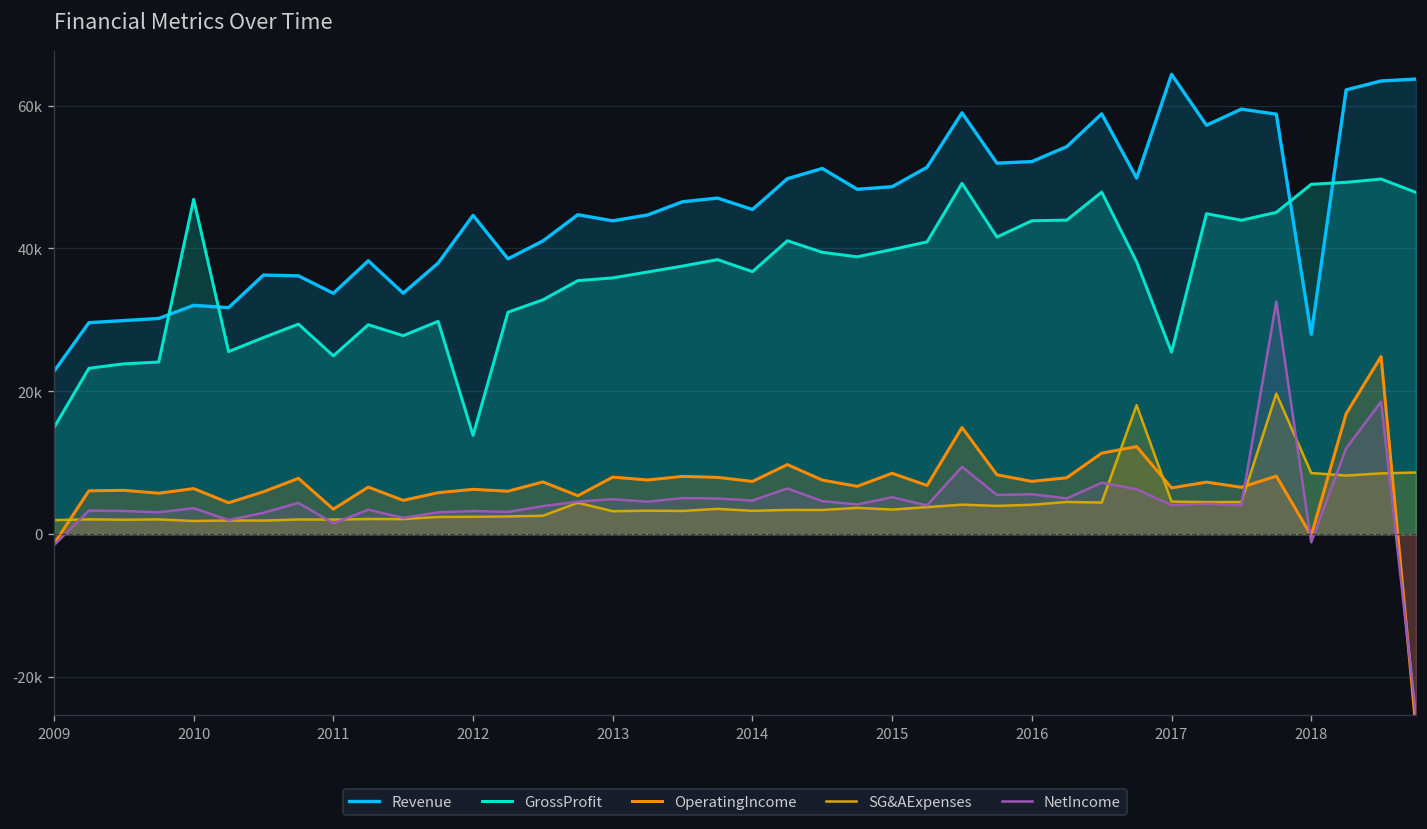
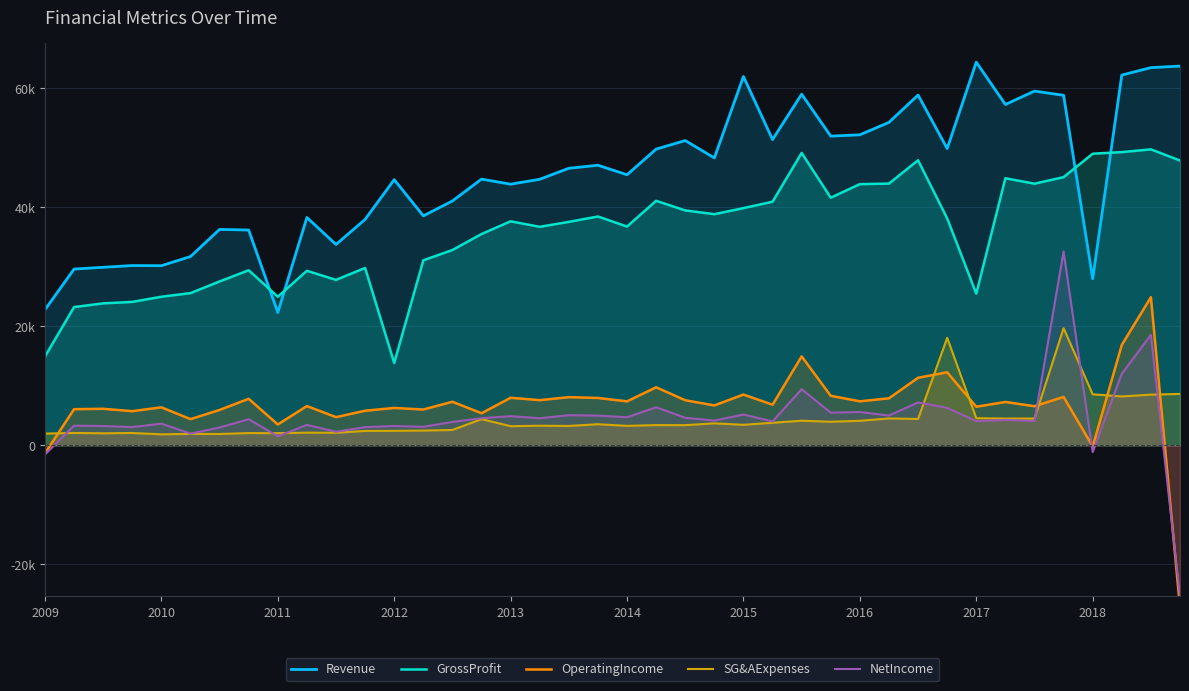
Revenue, 2010: 32000 -> 30000
GrossProfit, 2010: 47000 -> 25000
Revenue, 2011: 34000 -> 22000
GrossProfit, 2013: 36000 -> 38000
Revenue, 2015: 49000 -> 62000
